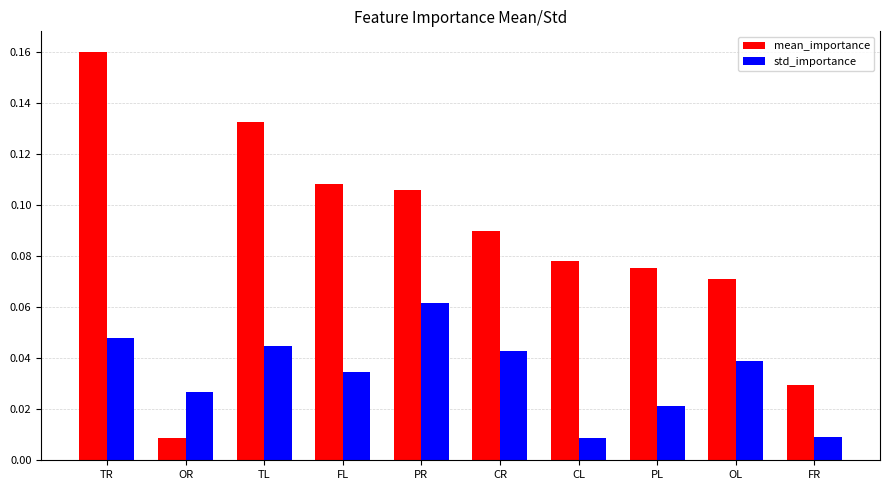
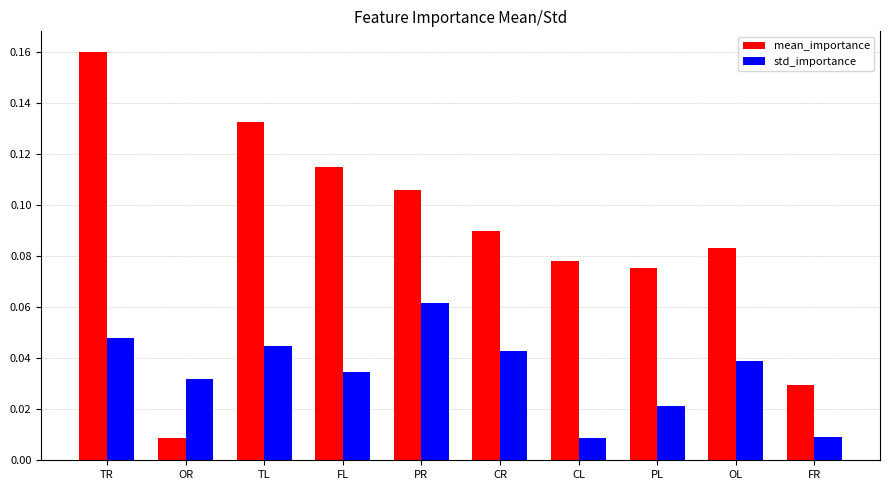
std_importance, OR: 0.027 -> 0.032
mean_importance, FL: 0.108 -> 0.115
mean_importance, OL: 0.071 -> 0.083
